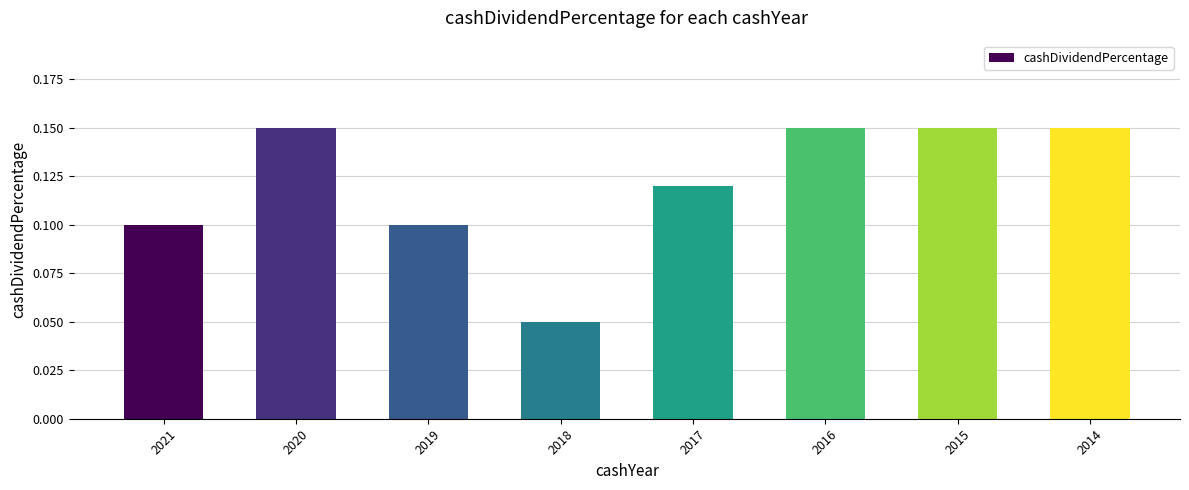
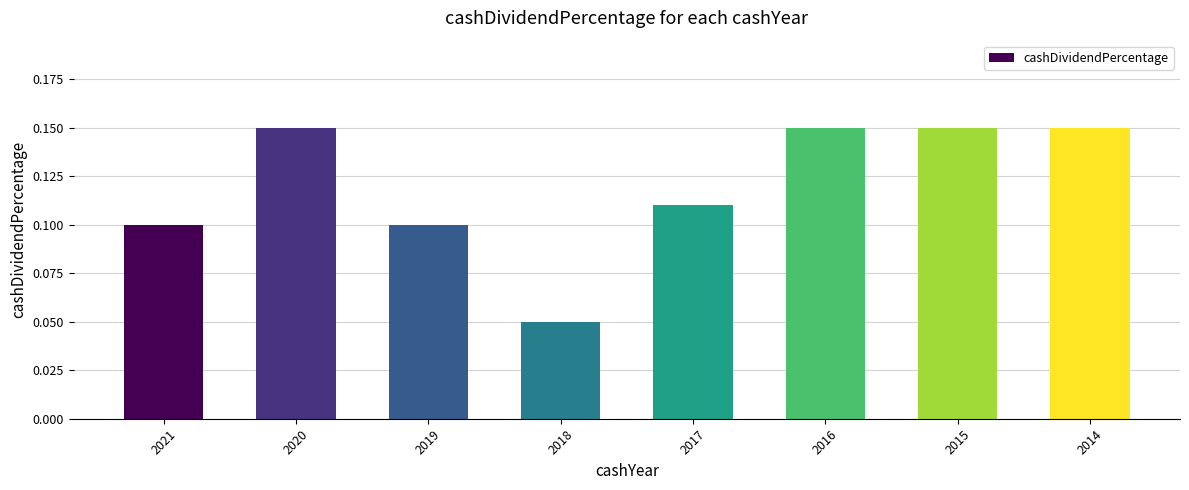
2017: 0.12 -> 0.11
